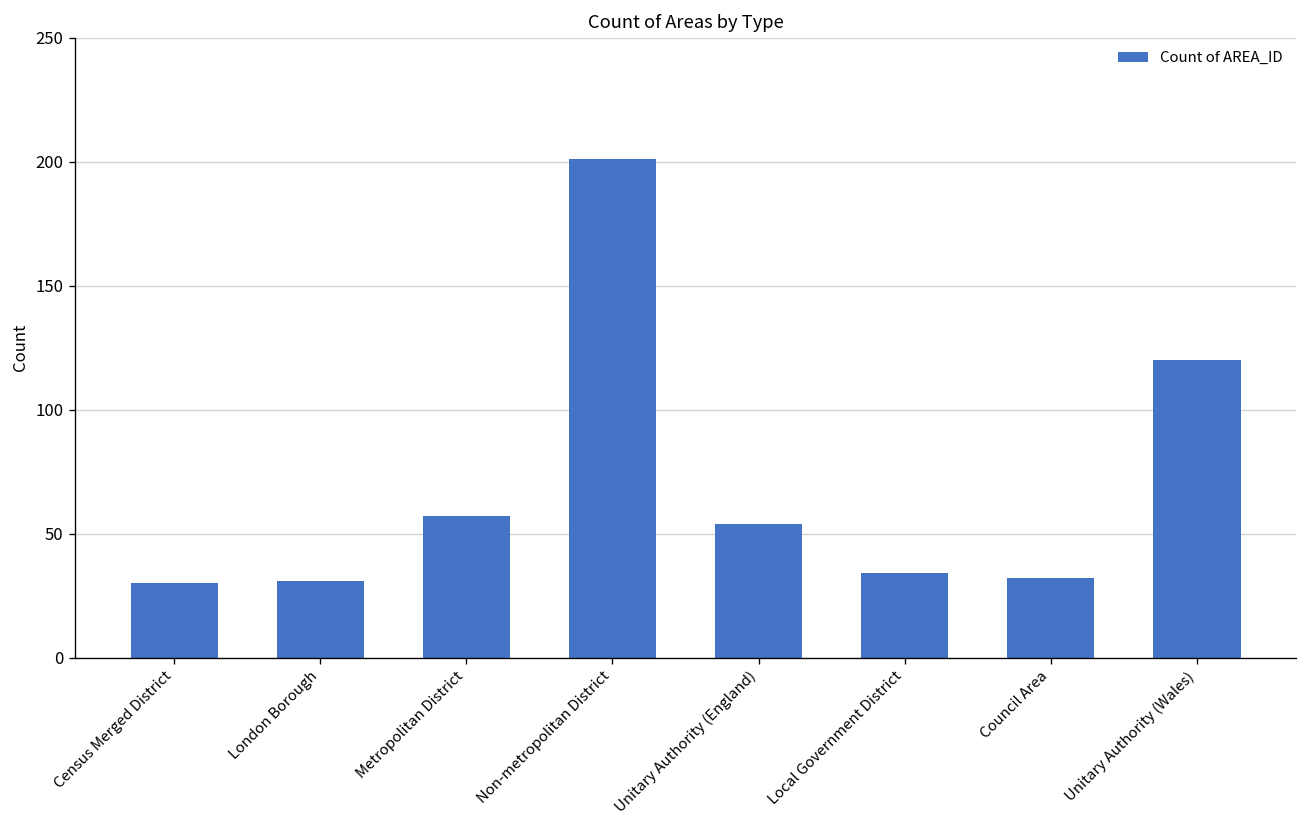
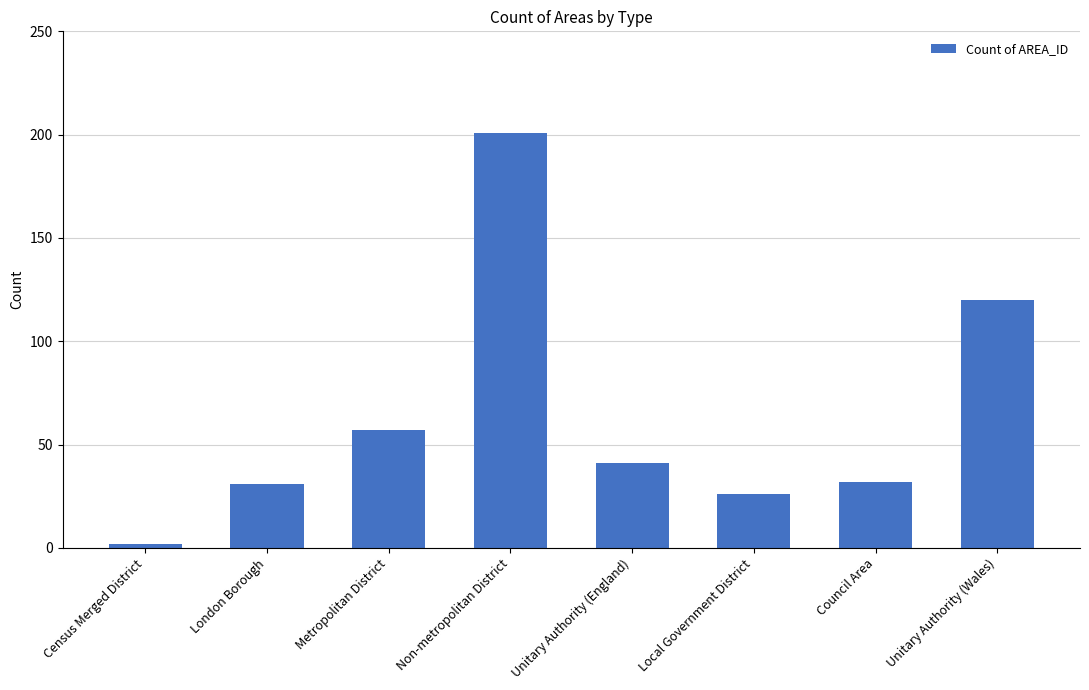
Census Merged District: 30 -> 2
Unitary Authority (England): 54 -> 41
Local Government District: 34 -> 26
